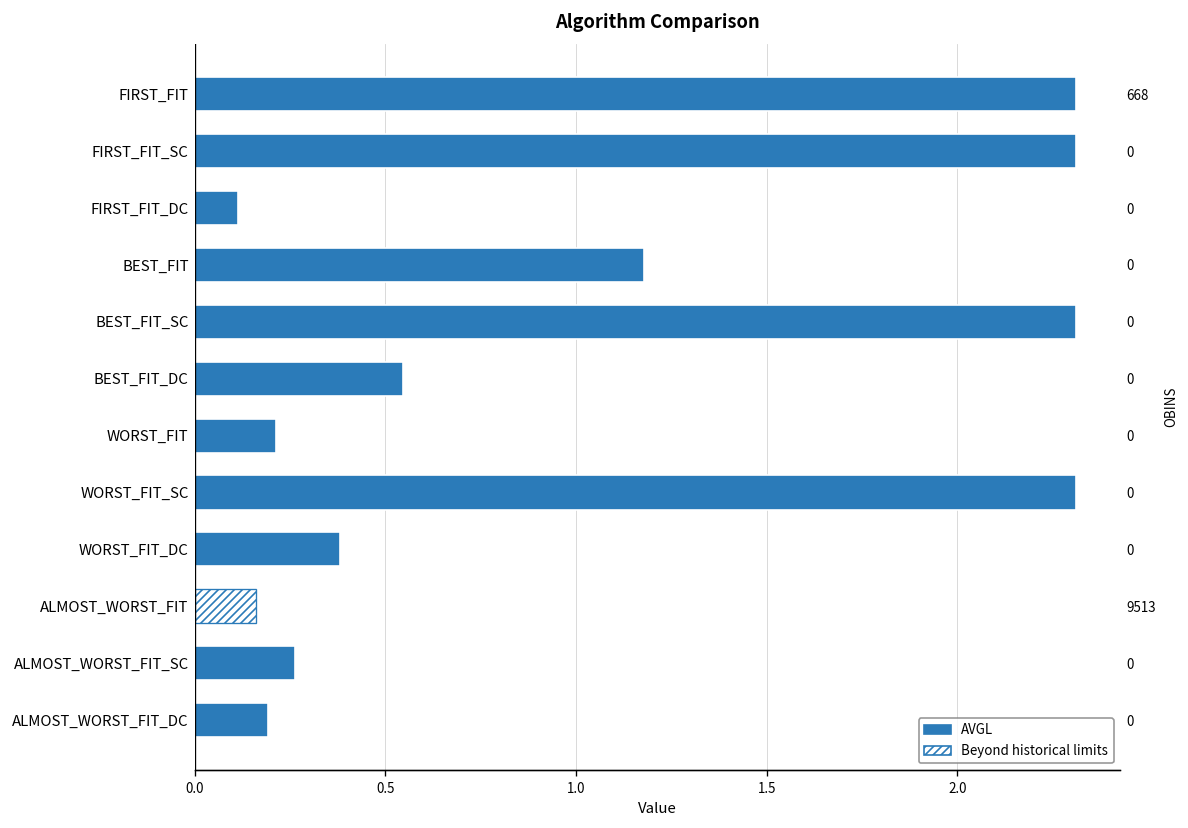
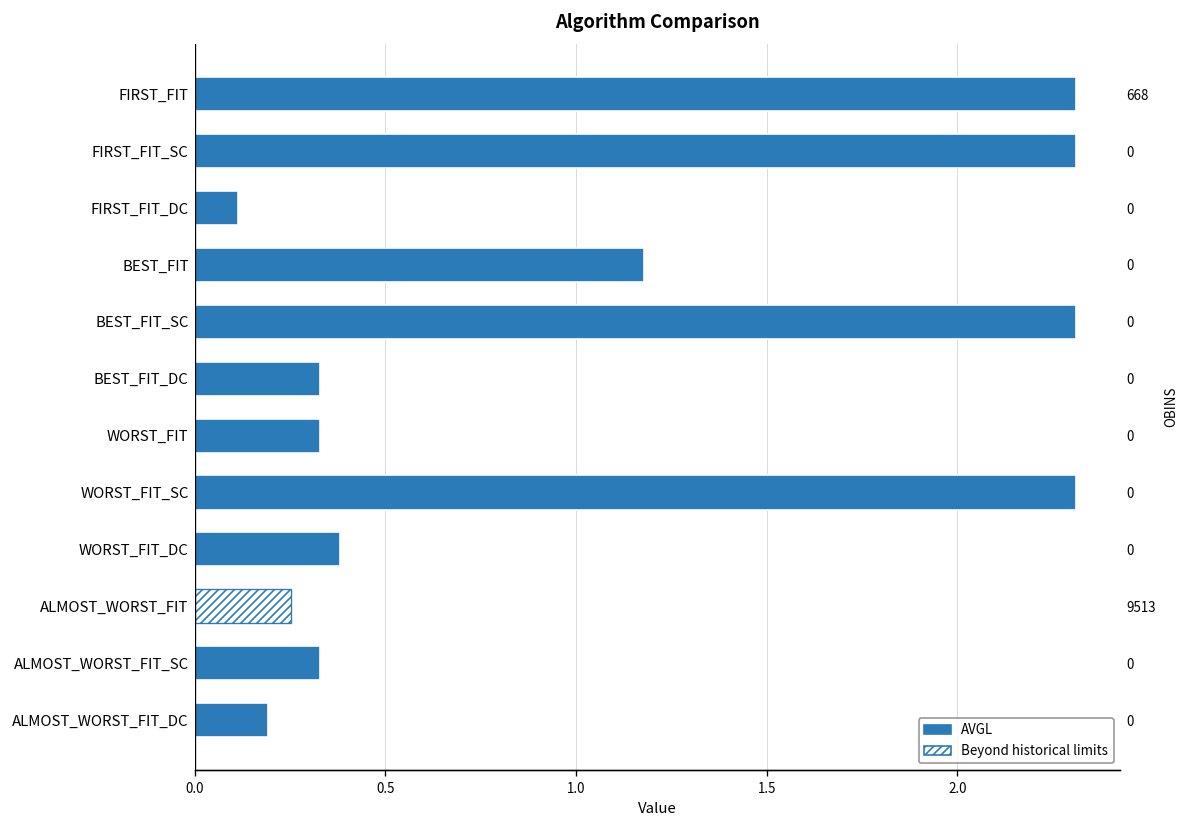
AVGL, BEST_FIT_DC: 0.55 -> 0.33
AVGL, WORST_FIT: 0.21 -> 0.33
AVGL, ALMOST_WORST_FIT: 0.16 -> 0.25
AVGL, ALMOST_WORST_FIT_SC: 0.26 -> 0.33
